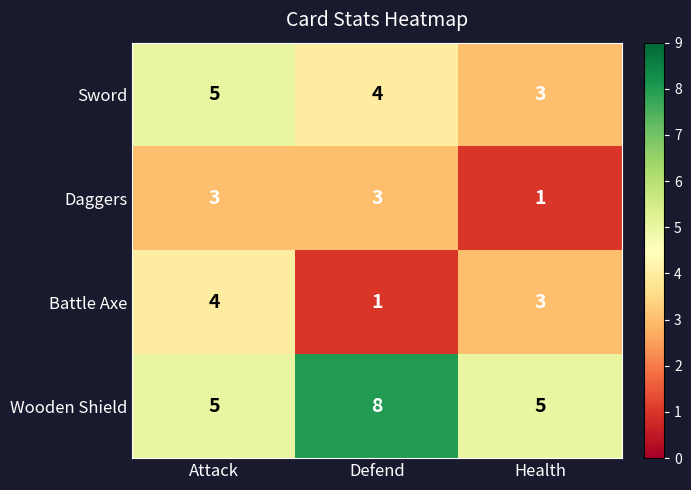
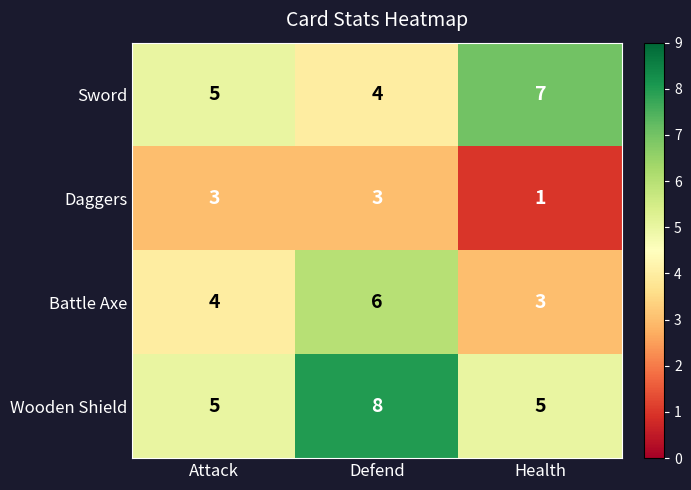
Sword, Health: 3 -> 7
Battle Axe, Defend: 1 -> 6
